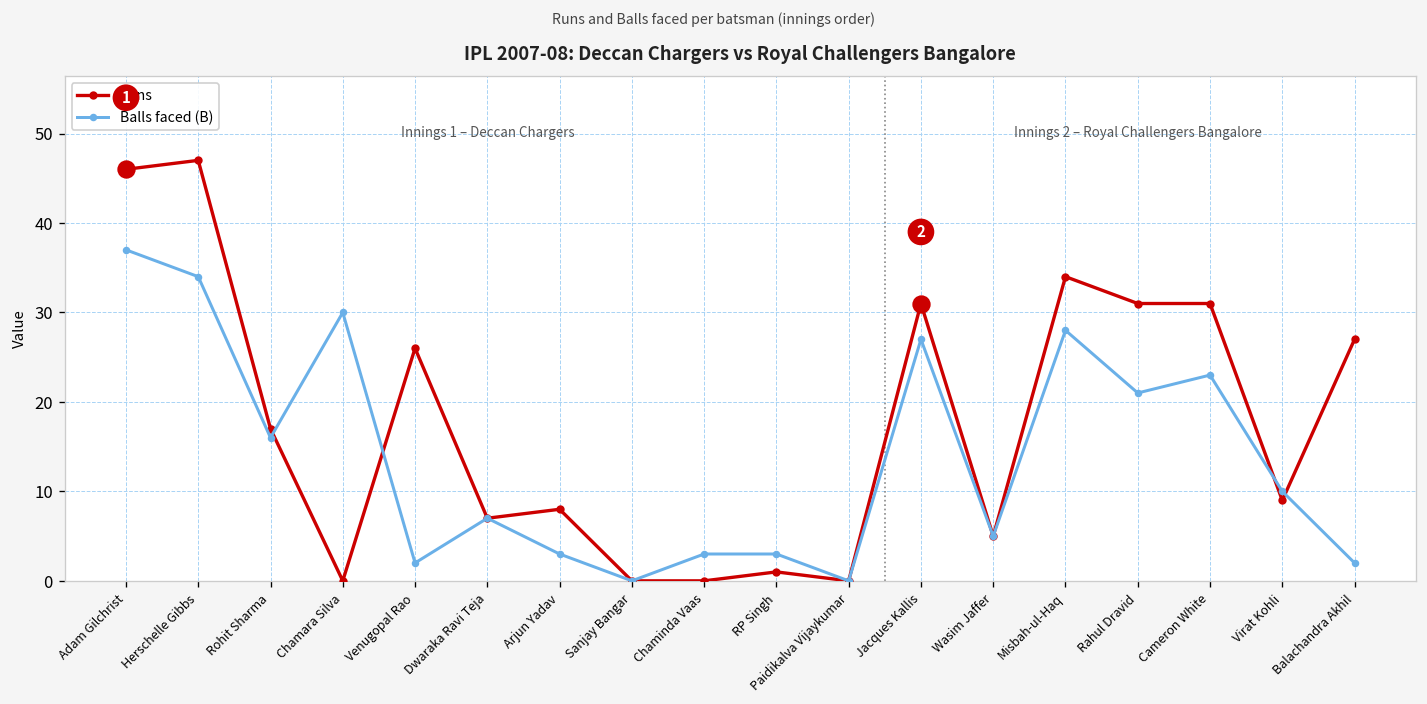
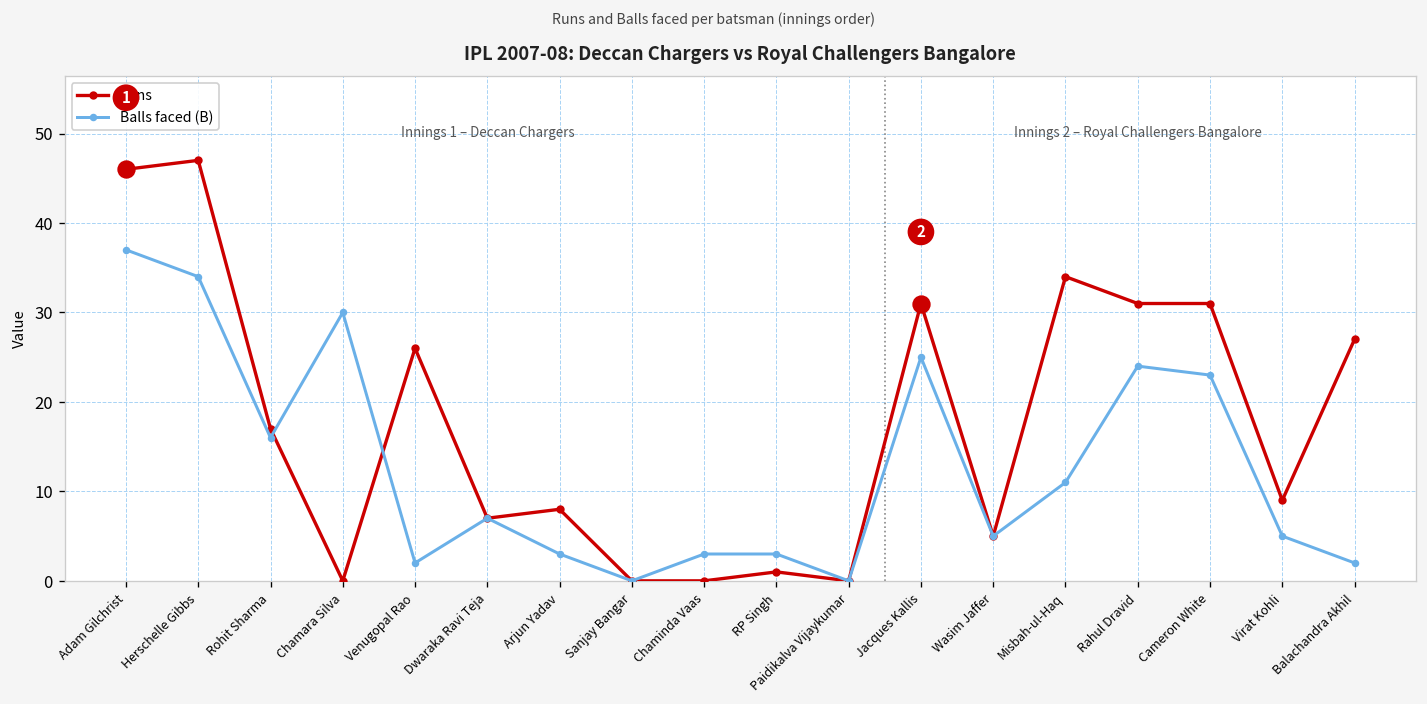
Balls faced (B), Jacques Kallis: 27 -> 25
Balls faced (B), Misbah-ul-Haq: 28 -> 11
Balls faced (B), Rahul Dravid: 21 -> 24
Balls faced (B), Virat Kohli: 10 -> 5
